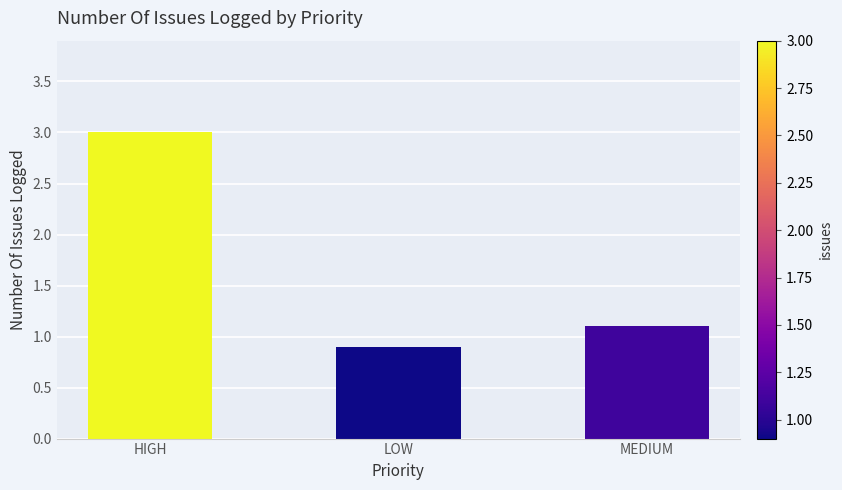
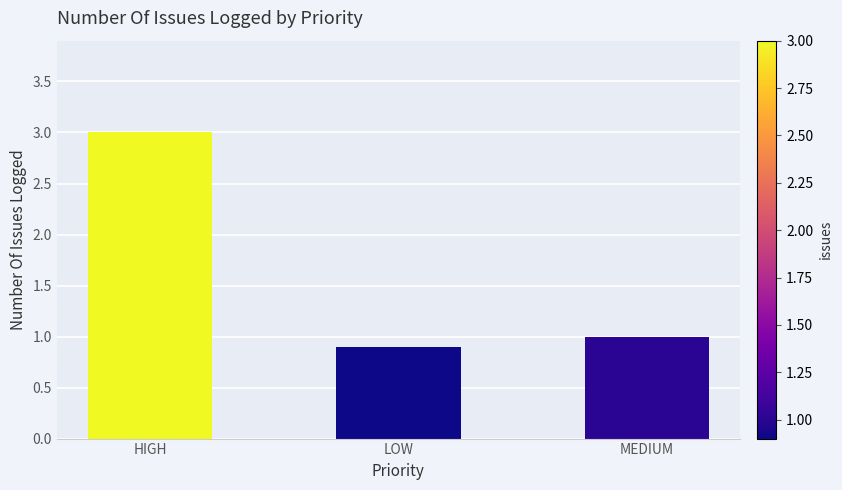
MEDIUM: 1.1 -> 1.0
